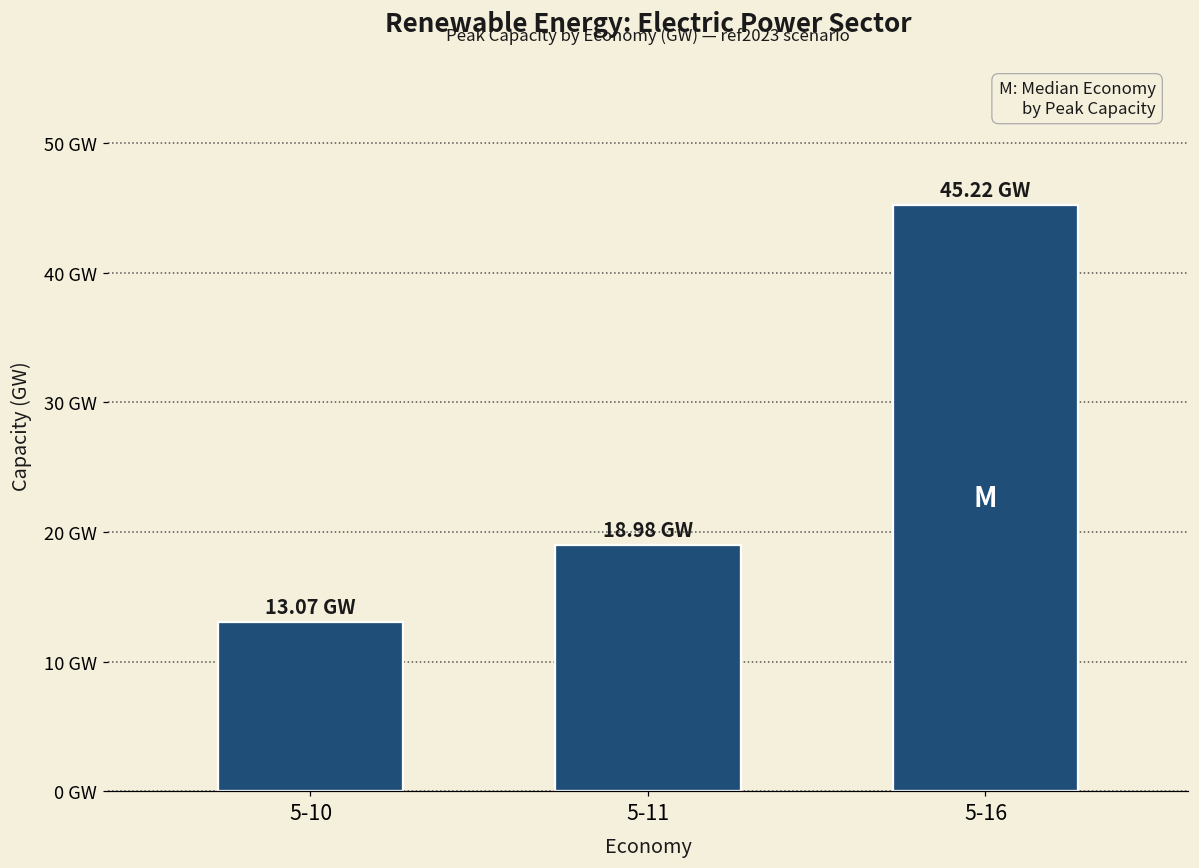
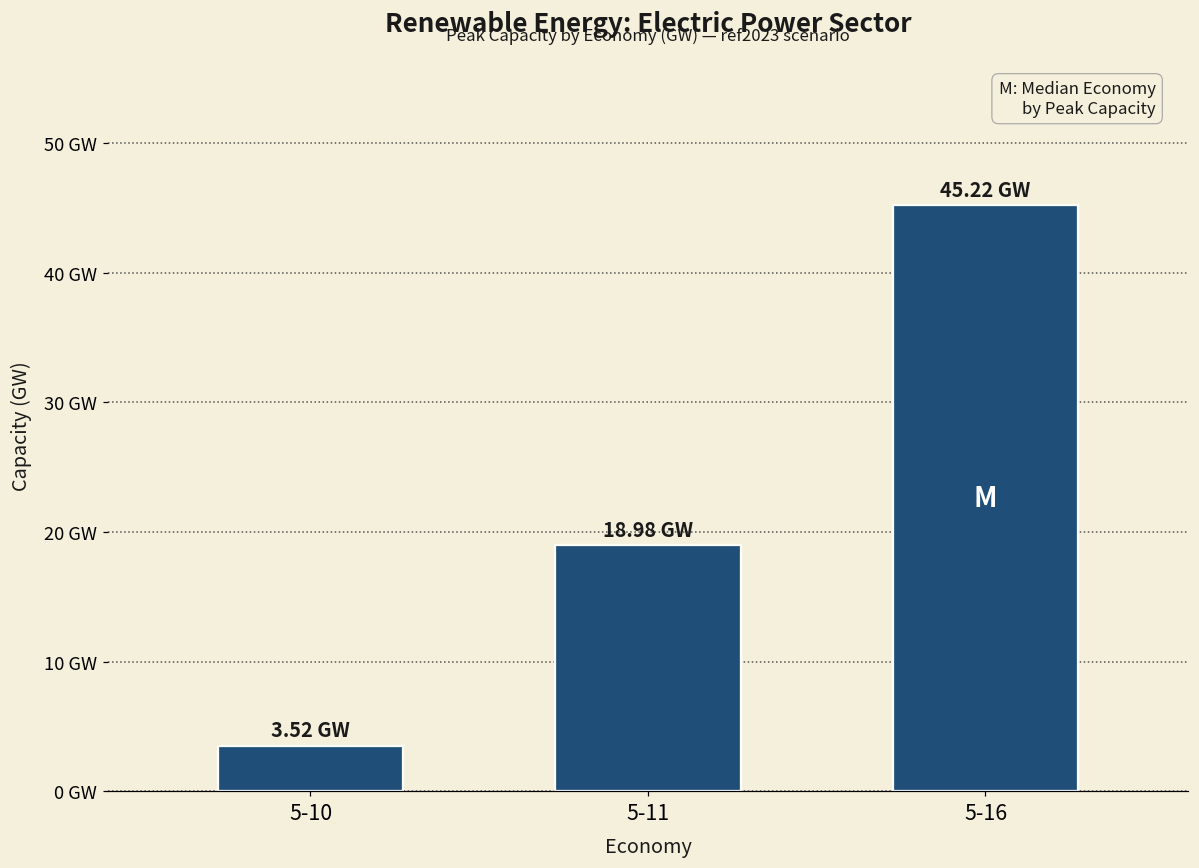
5-10: 13.07 -> 3.52
